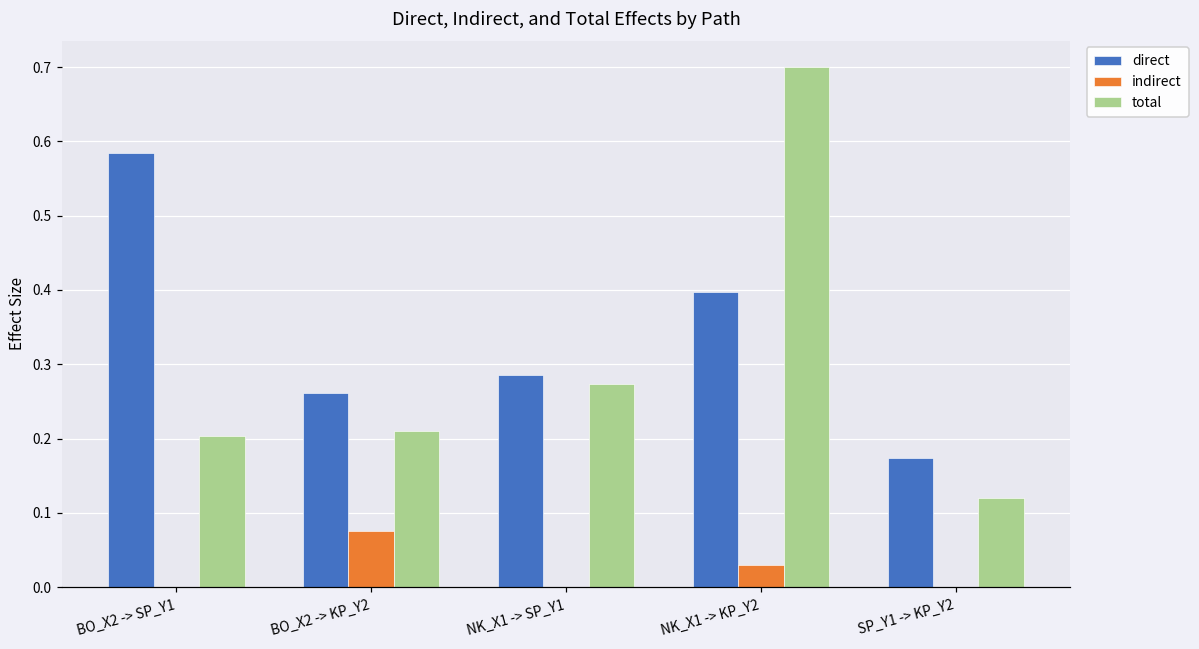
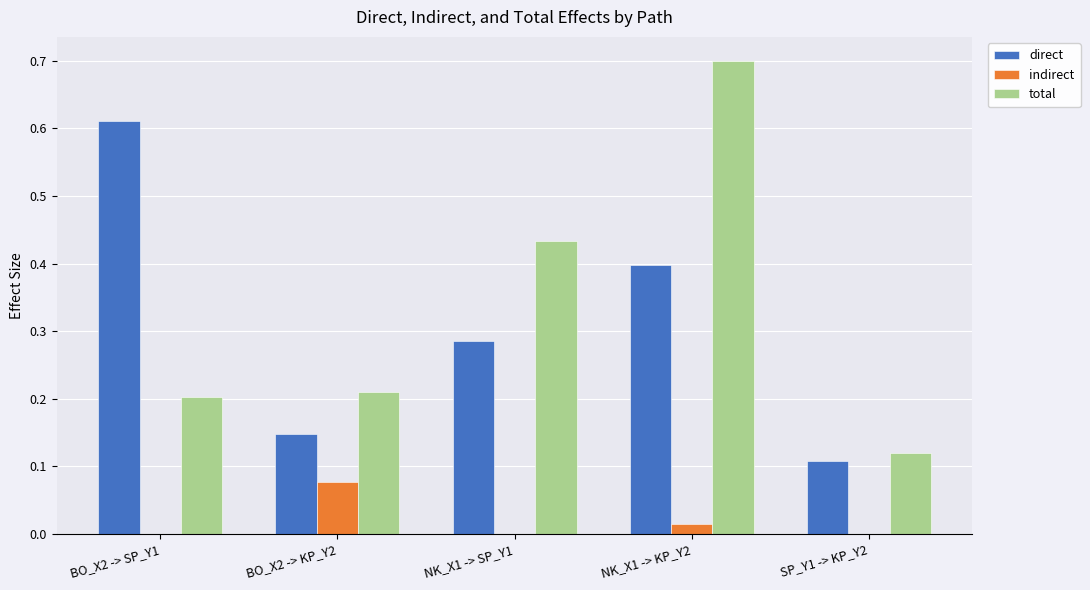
direct, BO_X2 -> SP_Y1: 0.58 -> 0.61
direct, BO_X2 -> KP_Y2: 0.26 -> 0.15
total, NK_X1 -> SP_Y1: 0.27 -> 0.43
indirect, NK_X1 -> KP_Y2: 0.03 -> 0.02
direct, SP_Y1 -> KP_Y2: 0.17 -> 0.11
